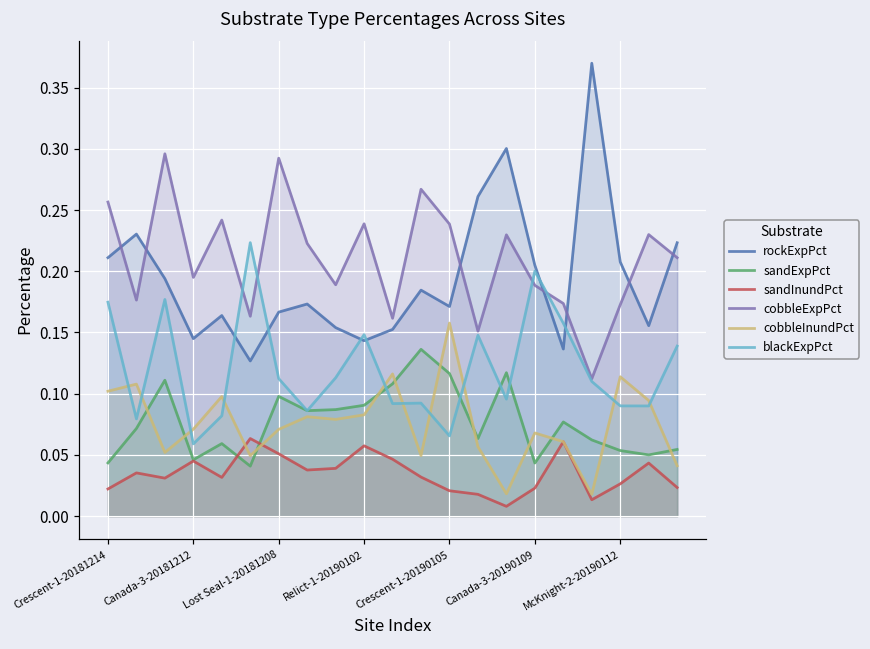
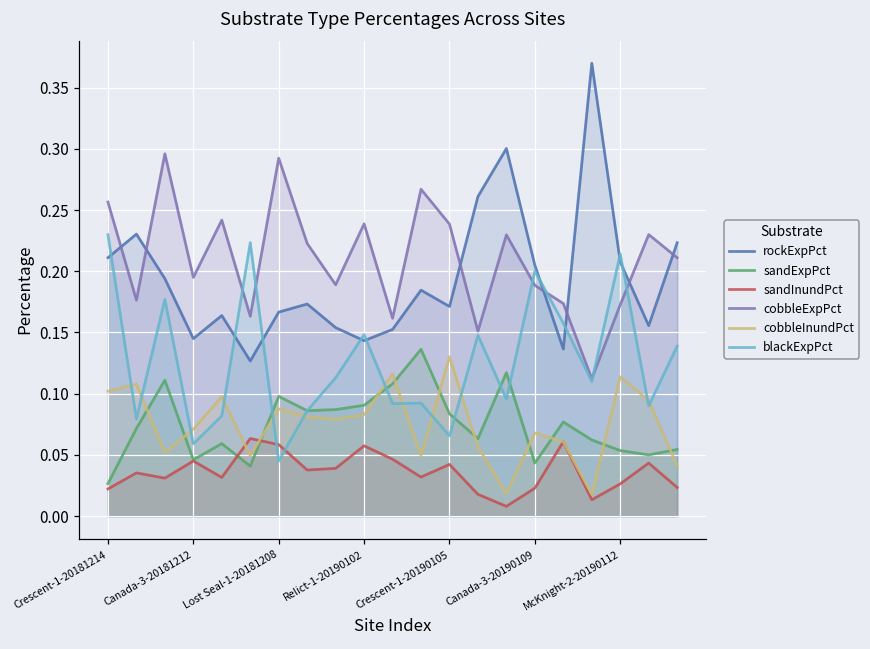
sandExpPct, Crescent-1-20181214: 0.043 -> 0.027
blackExpPct, Crescent-1-20181214: 0.175 -> 0.230
sandInundPct, Lost Seal-1-20181208: 0.051 -> 0.058
cobbleInundPct, Lost Seal-1-20181208: 0.071 -> 0.088
blackExpPct, Lost Seal-1-20181208: 0.112 -> 0.045
sandExpPct, Crescent-1-20190105: 0.116 -> 0.084
sandInundPct, Crescent-1-20190105: 0.021 -> 0.042
cobbleInundPct, Crescent-1-20190105: 0.158 -> 0.130
blackExpPct, McKnight-2-20190112: 0.090 -> 0.214
